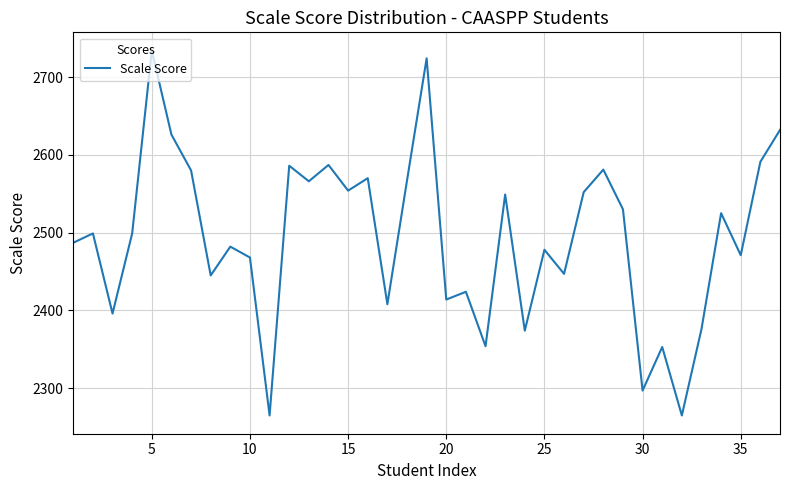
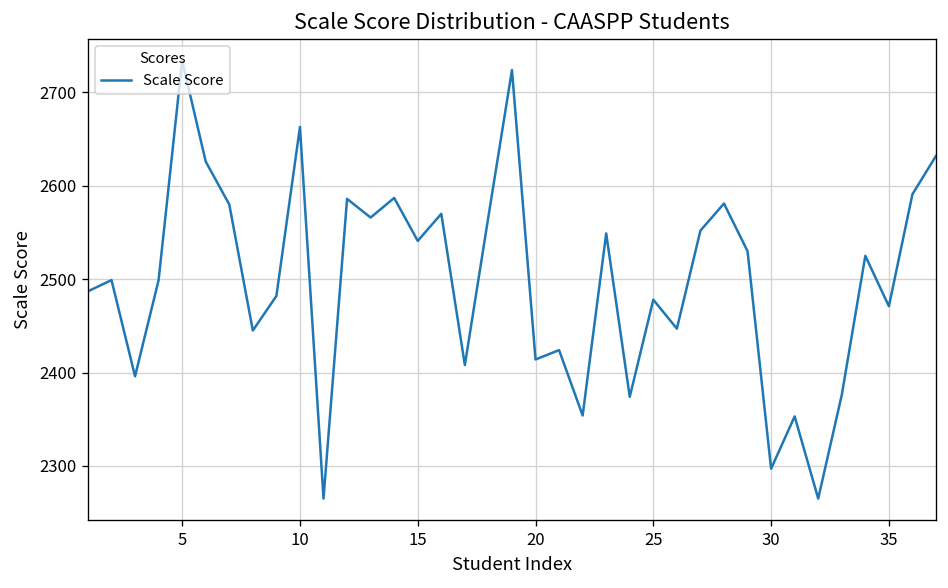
10: 2470 -> 2660
15: 2550 -> 2540
